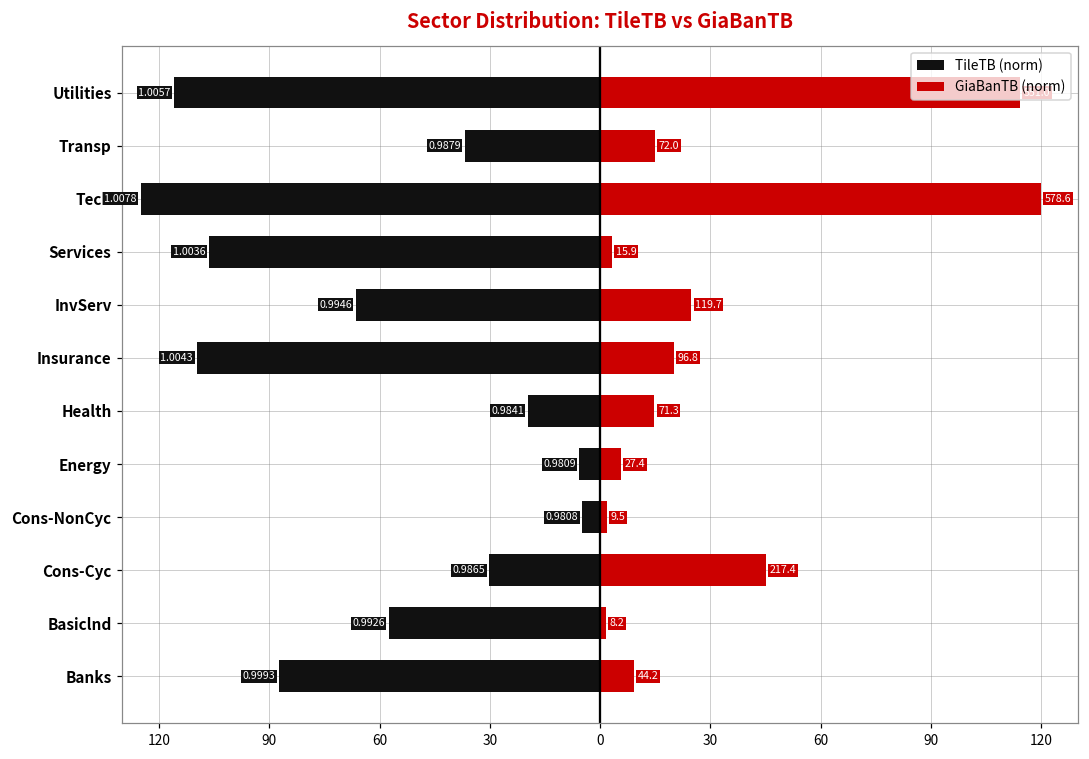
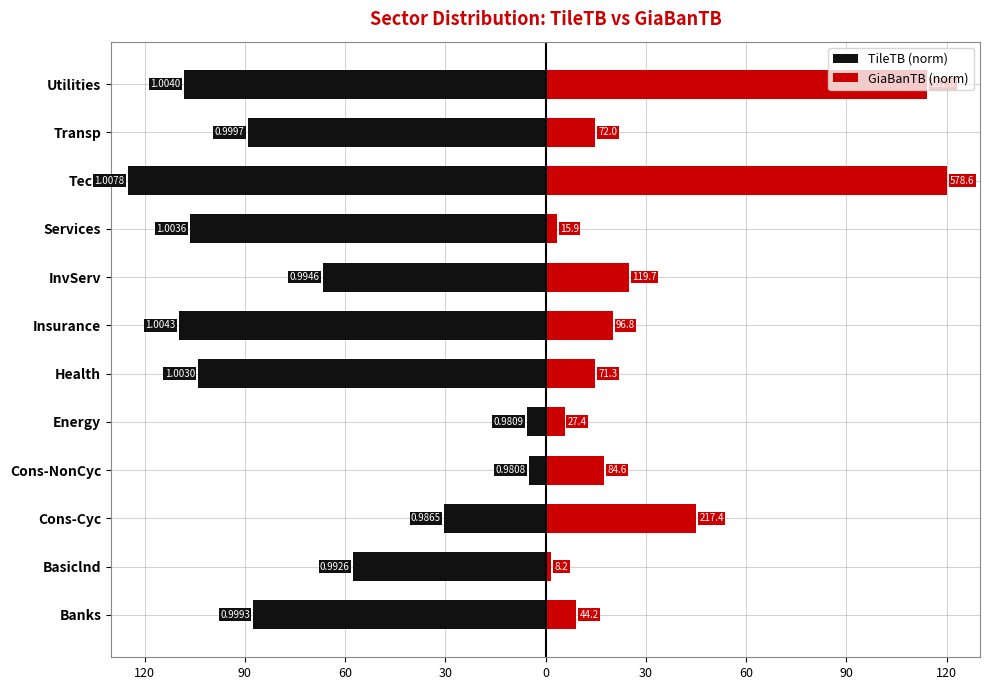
TileTB (norm), Utilities: 1.0057 -> 1.0040
TileTB (norm), Transp: 0.9879 -> 0.9997
TileTB (norm), Health: 0.9841 -> 1.0030
GiaBanTB (norm), Cons-NonCyc: 9.5 -> 84.6
